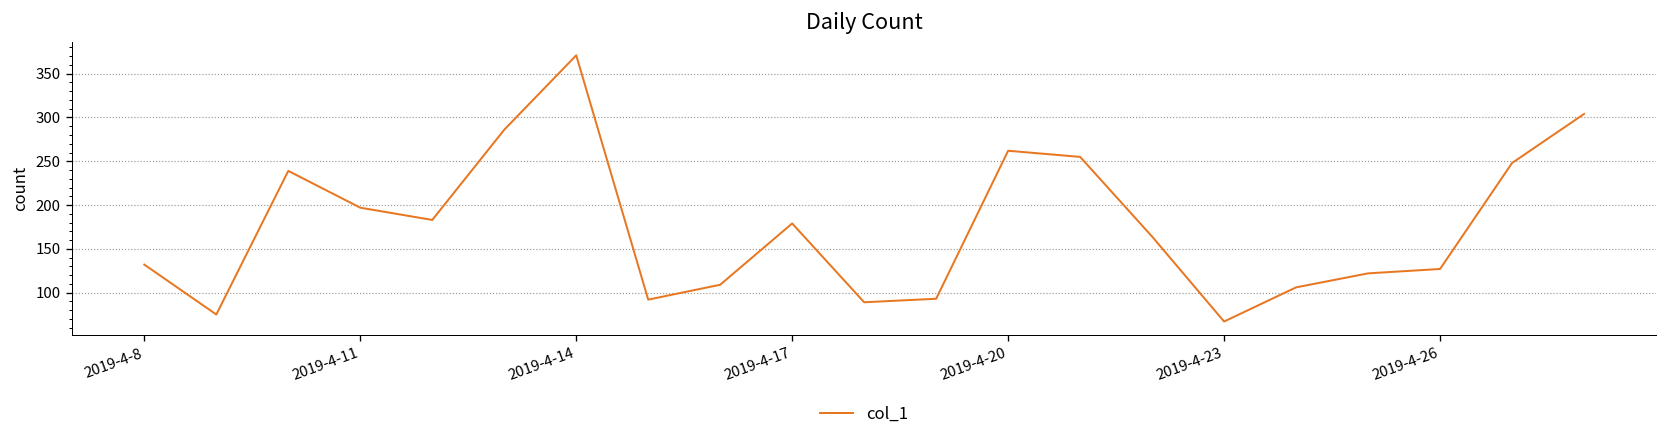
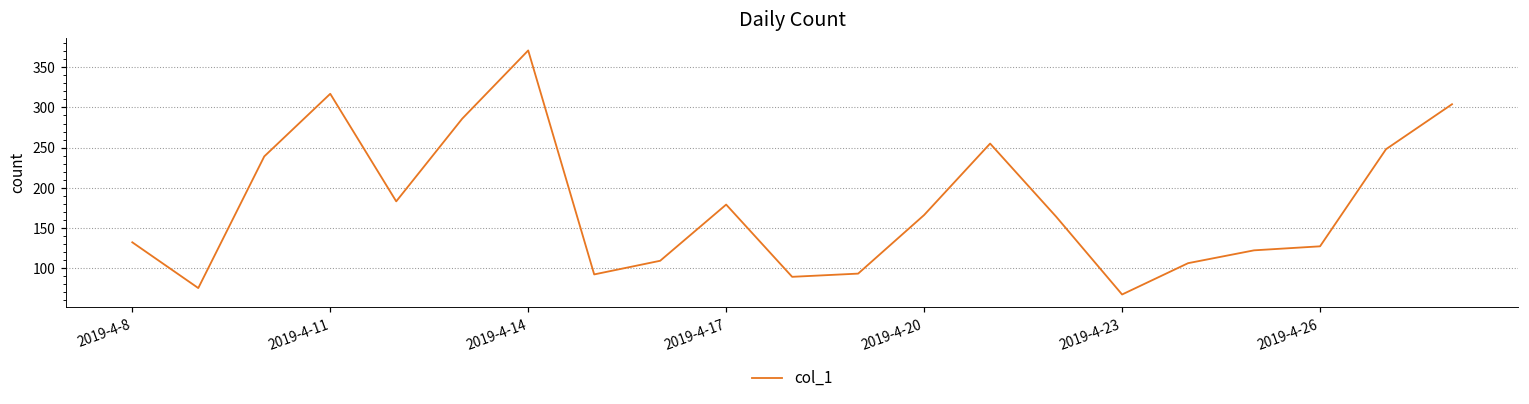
2019-4-11: 200 -> 320
2019-4-20: 260 -> 170
